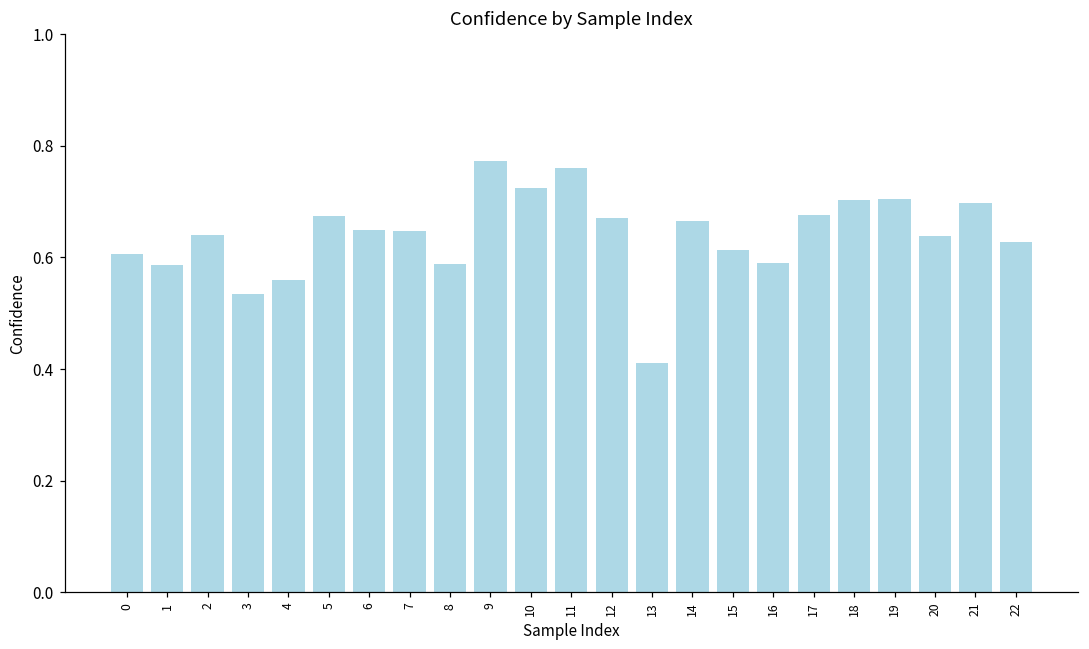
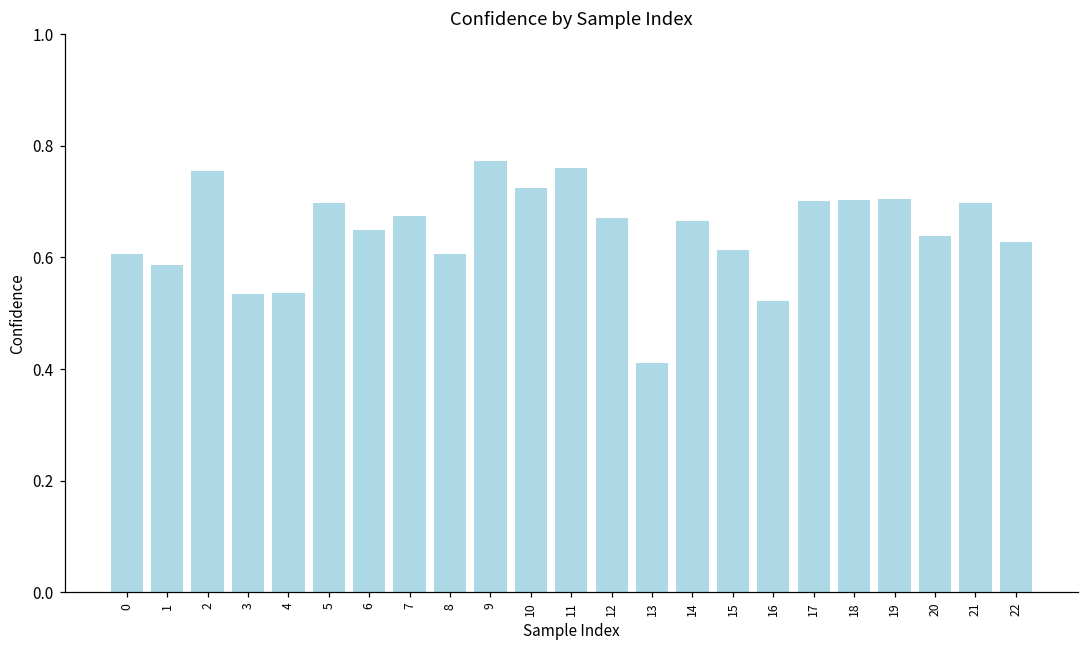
2: 0.64 -> 0.76
4: 0.56 -> 0.54
5: 0.67 -> 0.70
7: 0.65 -> 0.67
8: 0.59 -> 0.61
16: 0.59 -> 0.52
17: 0.68 -> 0.70
